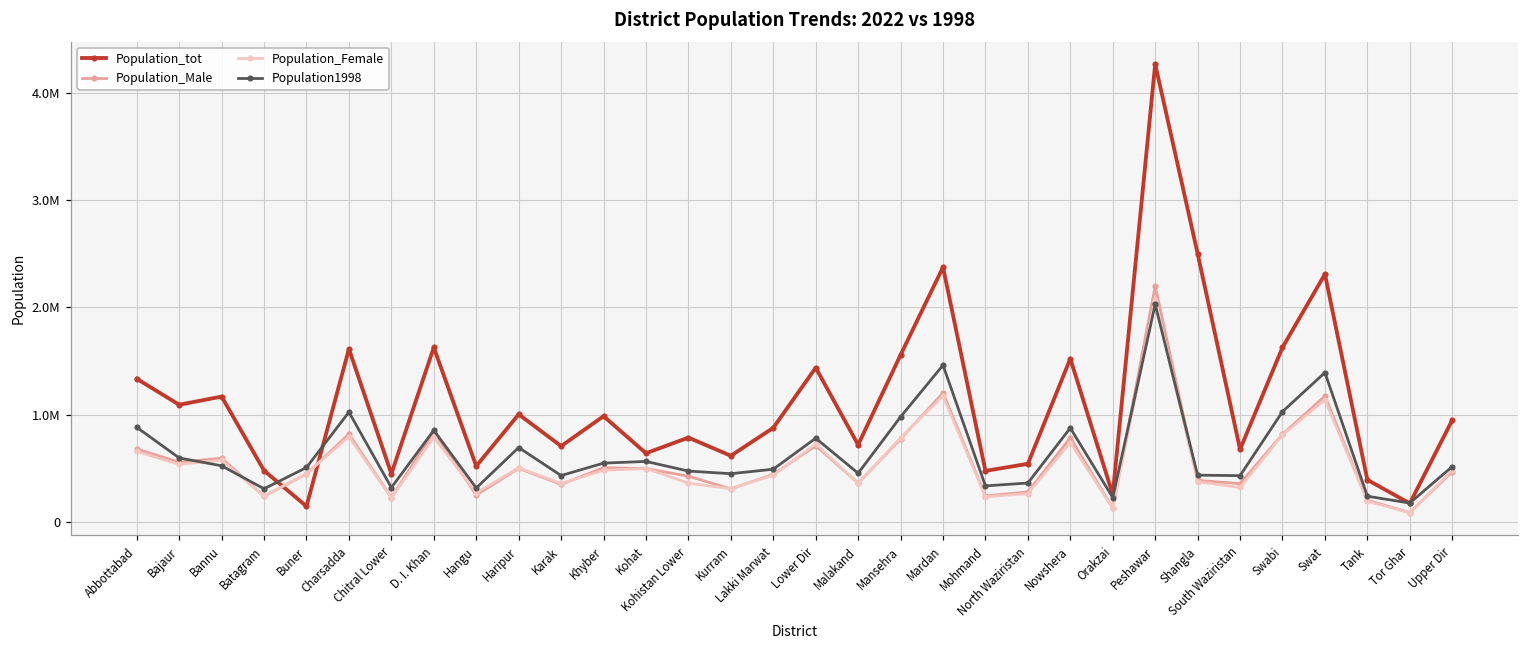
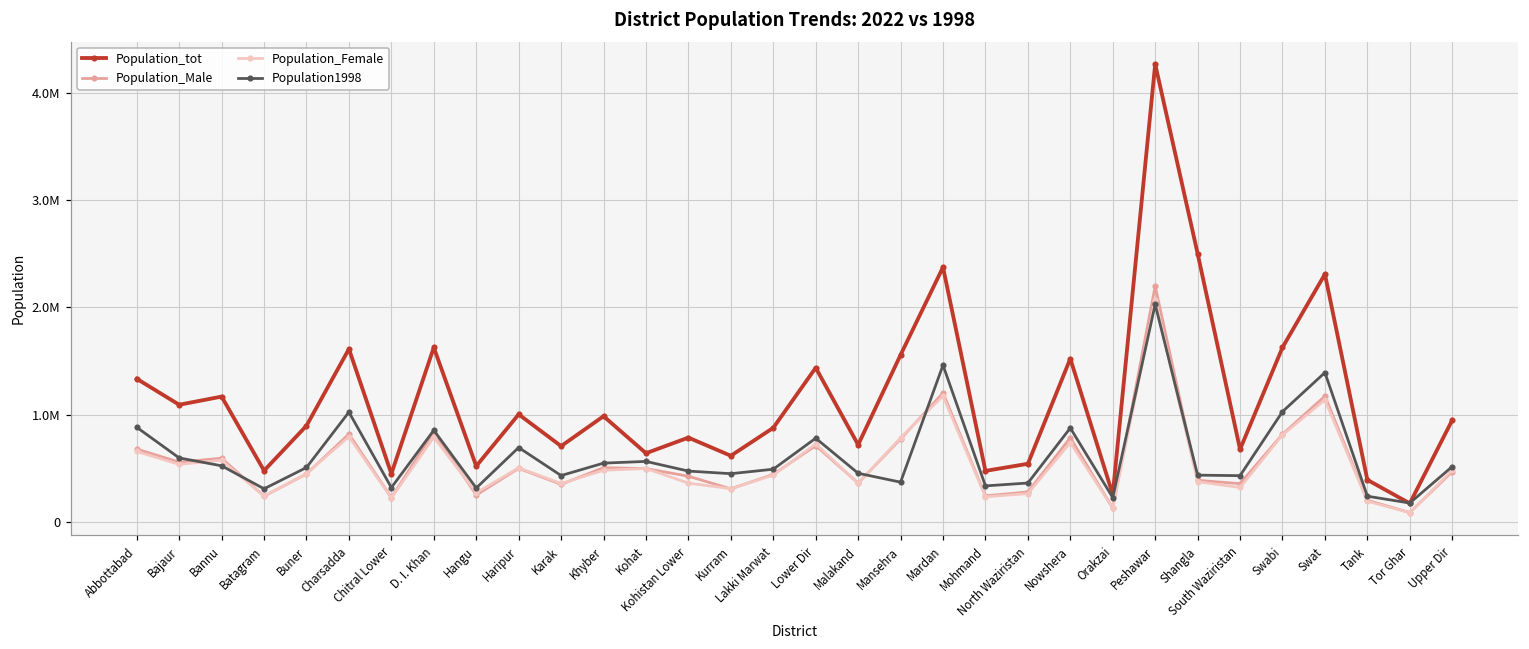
Population_tot, Buner: 100000 -> 900000
Population1998, Mansehra: 1000000 -> 400000
